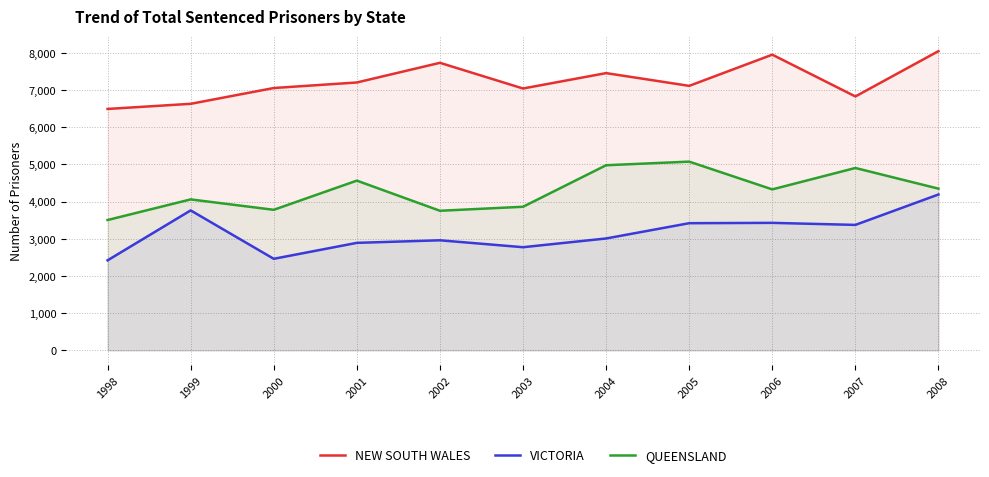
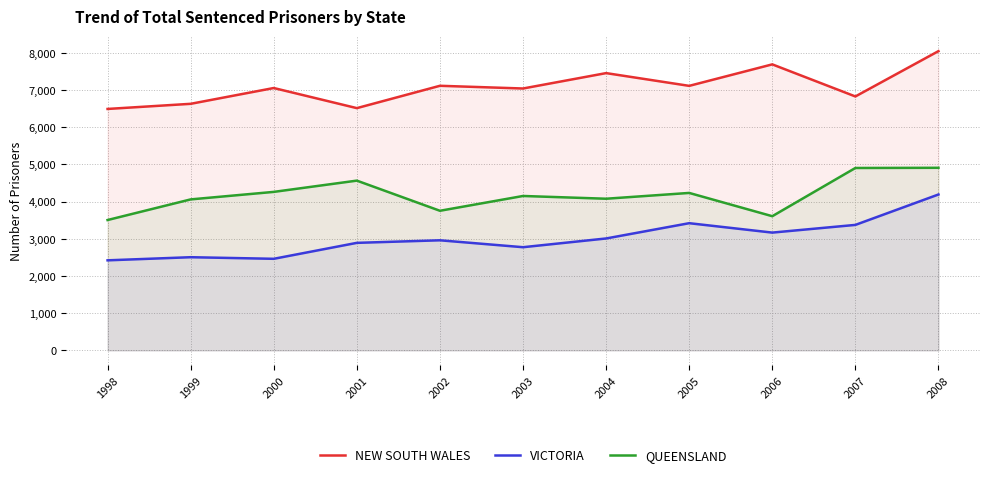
VICTORIA, 1999: 3,800 -> 2,500
QUEENSLAND, 2000: 3,800 -> 4,300
NEW SOUTH WALES, 2001: 7,200 -> 6,500
NEW SOUTH WALES, 2002: 7,700 -> 7,100
QUEENSLAND, 2003: 3,900 -> 4,200
QUEENSLAND, 2004: 5,000 -> 4,100
QUEENSLAND, 2005: 5,100 -> 4,200
NEW SOUTH WALES, 2006: 8,000 -> 7,700
VICTORIA, 2006: 3,400 -> 3,200
QUEENSLAND, 2006: 4,300 -> 3,600
QUEENSLAND, 2008: 4,400 -> 4,900
